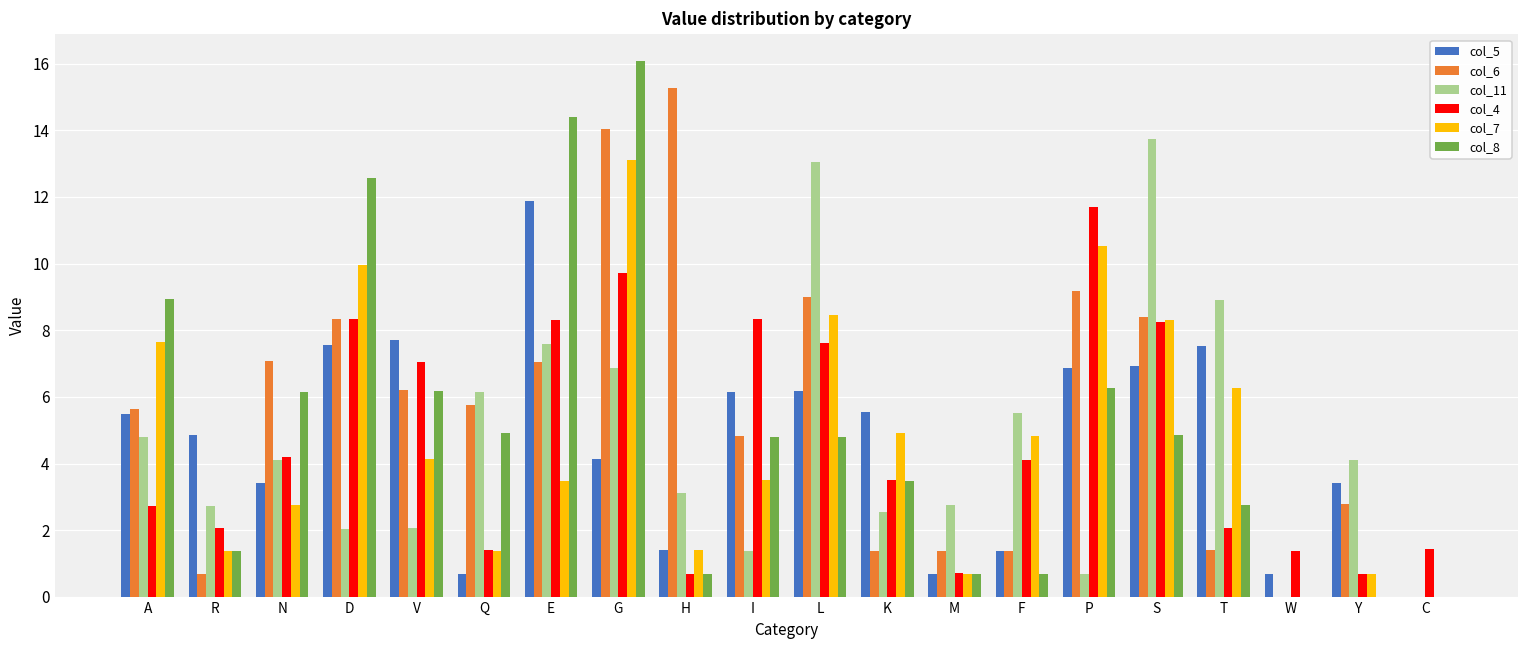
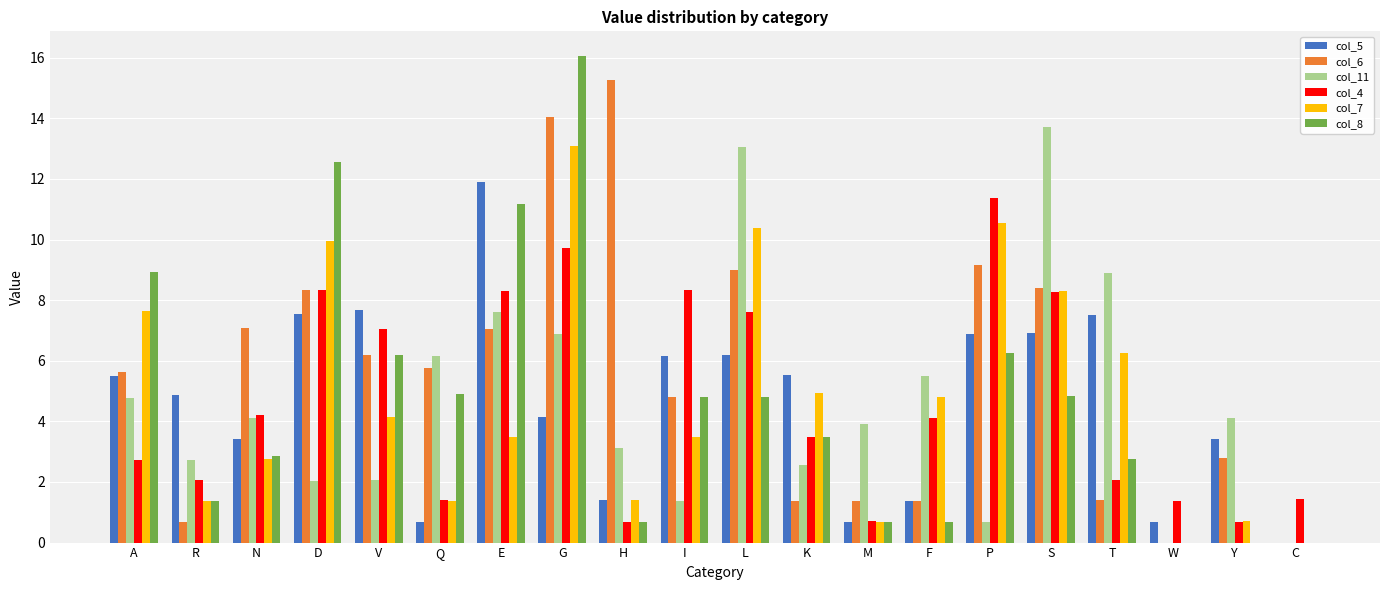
col_8, N: 6.1 -> 2.8
col_8, E: 14.4 -> 11.2
col_7, L: 8.4 -> 10.4
col_11, M: 2.7 -> 3.9
col_4, P: 11.7 -> 11.4
